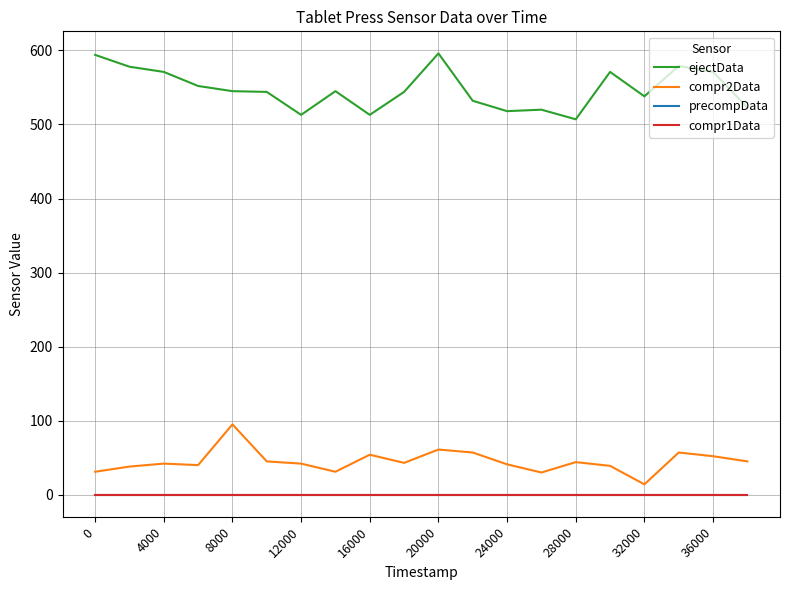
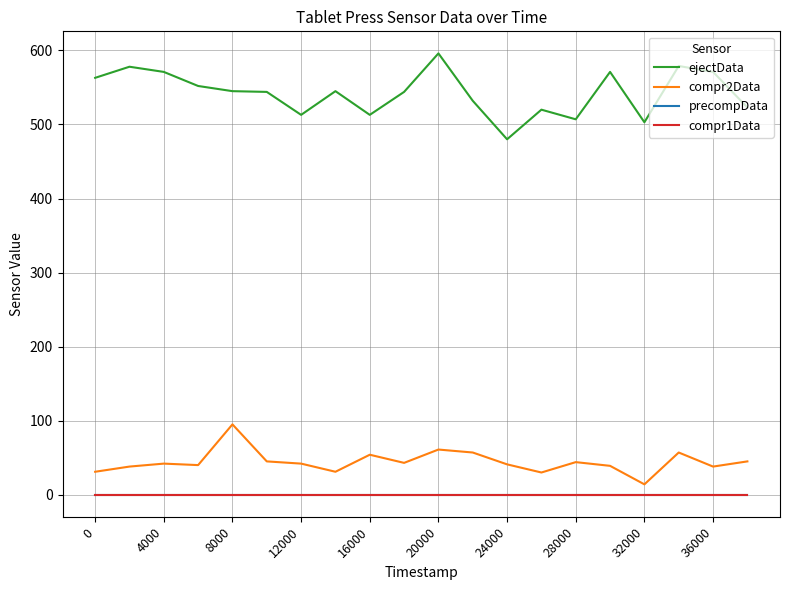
ejectData, 0: 590 -> 560
ejectData, 24000: 520 -> 480
ejectData, 32000: 540 -> 500
compr2Data, 36000: 50 -> 40
